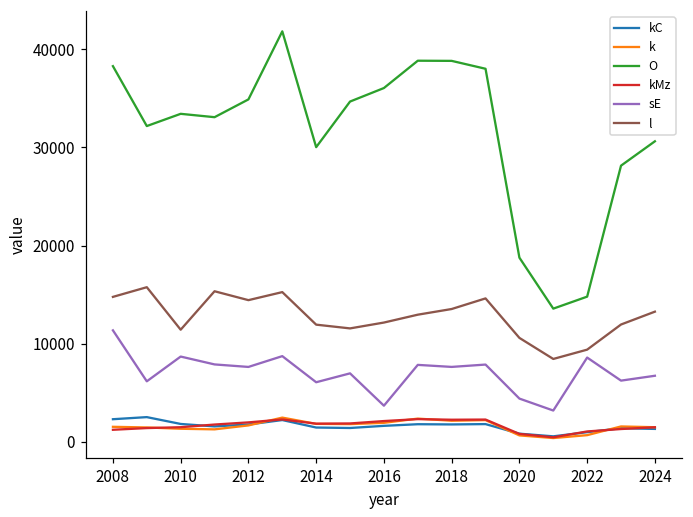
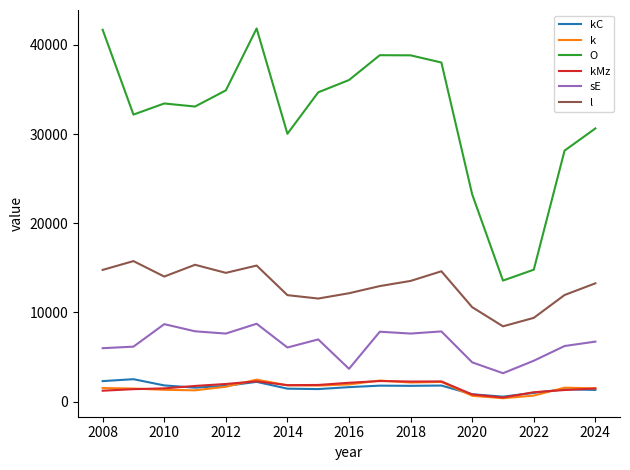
O, 2008: 38000 -> 42000
sE, 2008: 11000 -> 6000
l, 2010: 11000 -> 14000
O, 2020: 19000 -> 23000
sE, 2022: 9000 -> 5000
